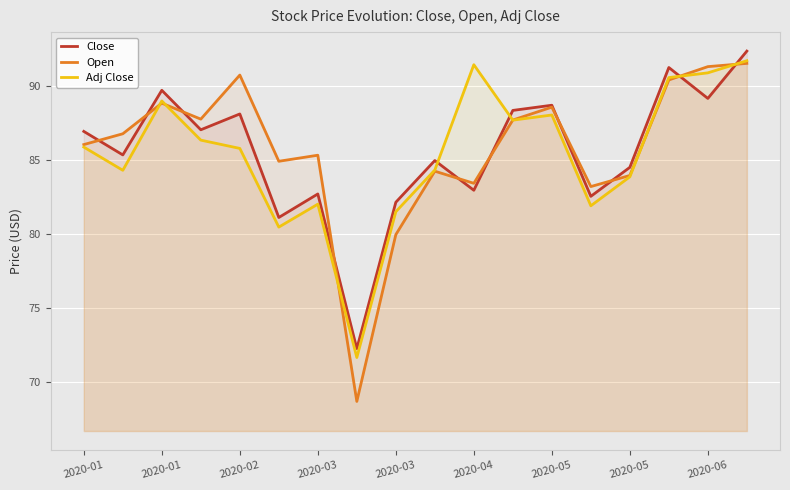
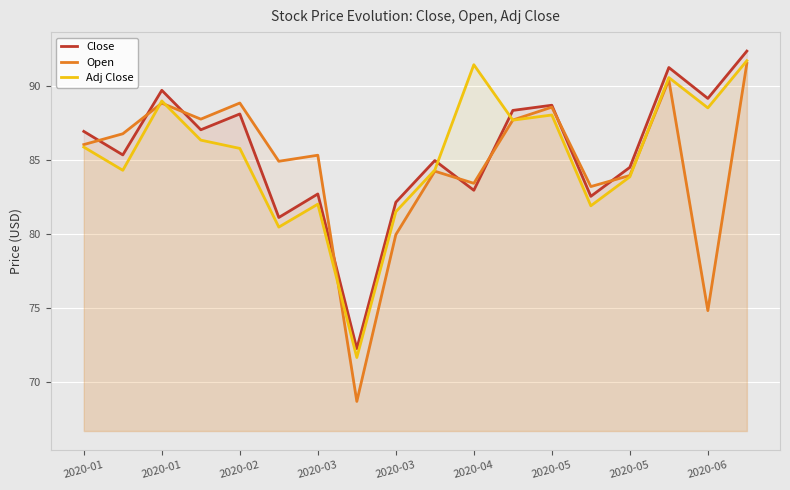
Open, 2020-02: 90.8 -> 88.9
Open, 2020-06: 91.3 -> 74.8
Adj Close, 2020-06: 90.9 -> 88.5
